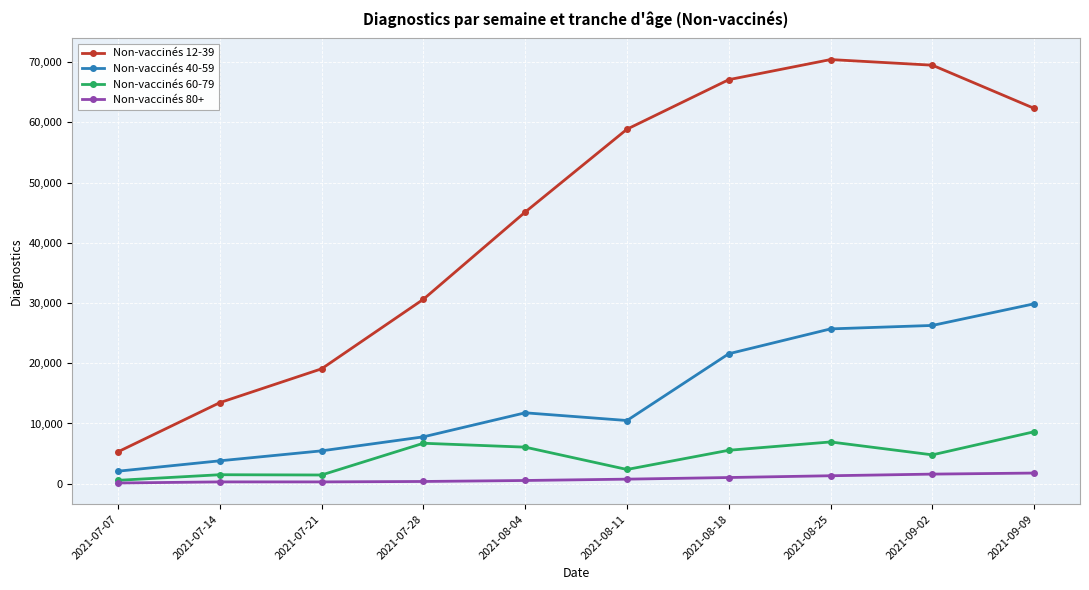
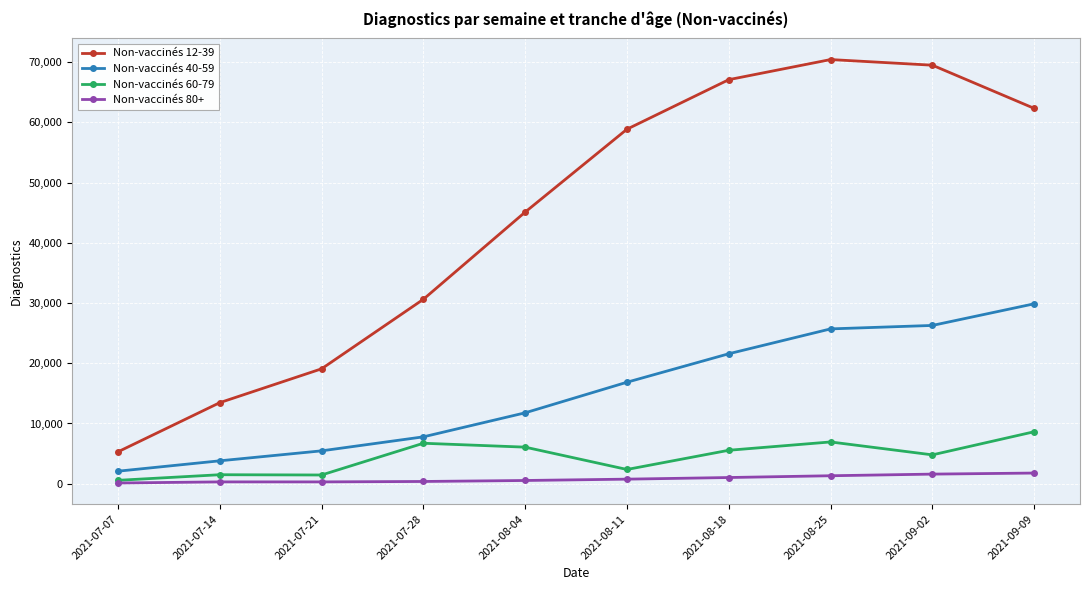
Non-vaccinés 40-59, 2021-08-11: 10,000 -> 17,000
